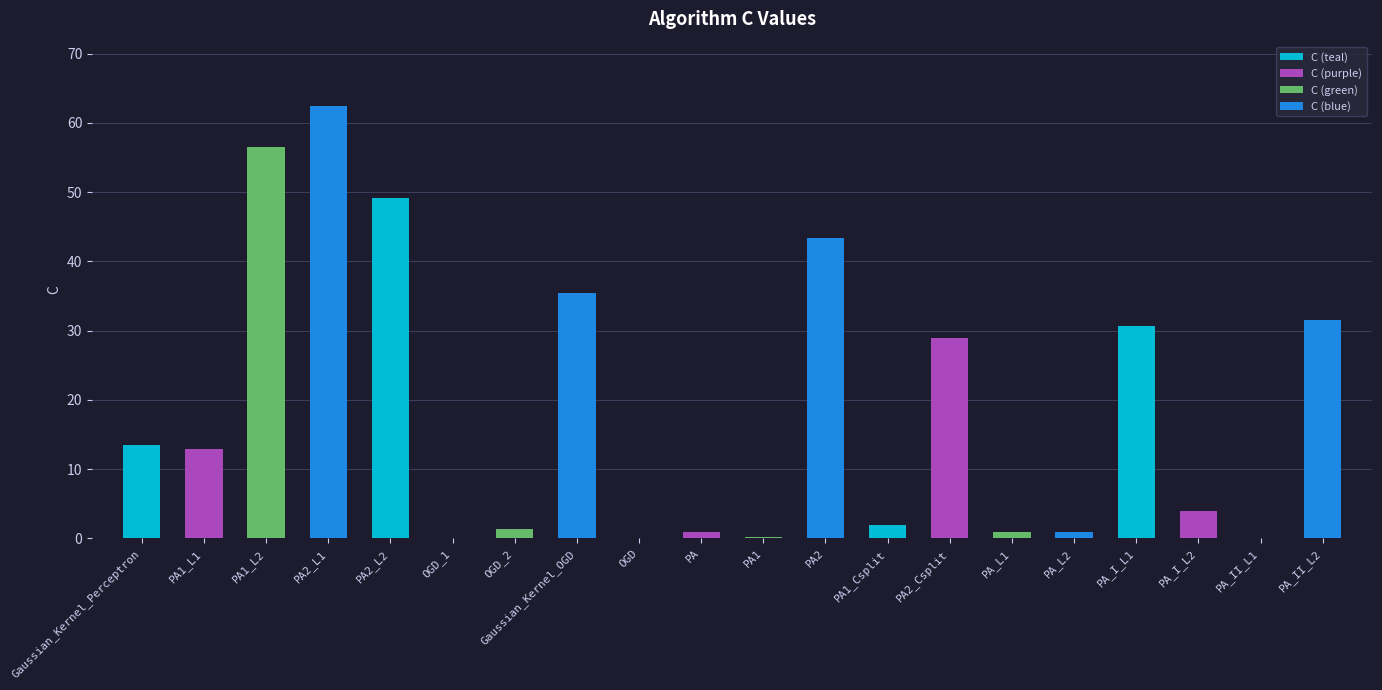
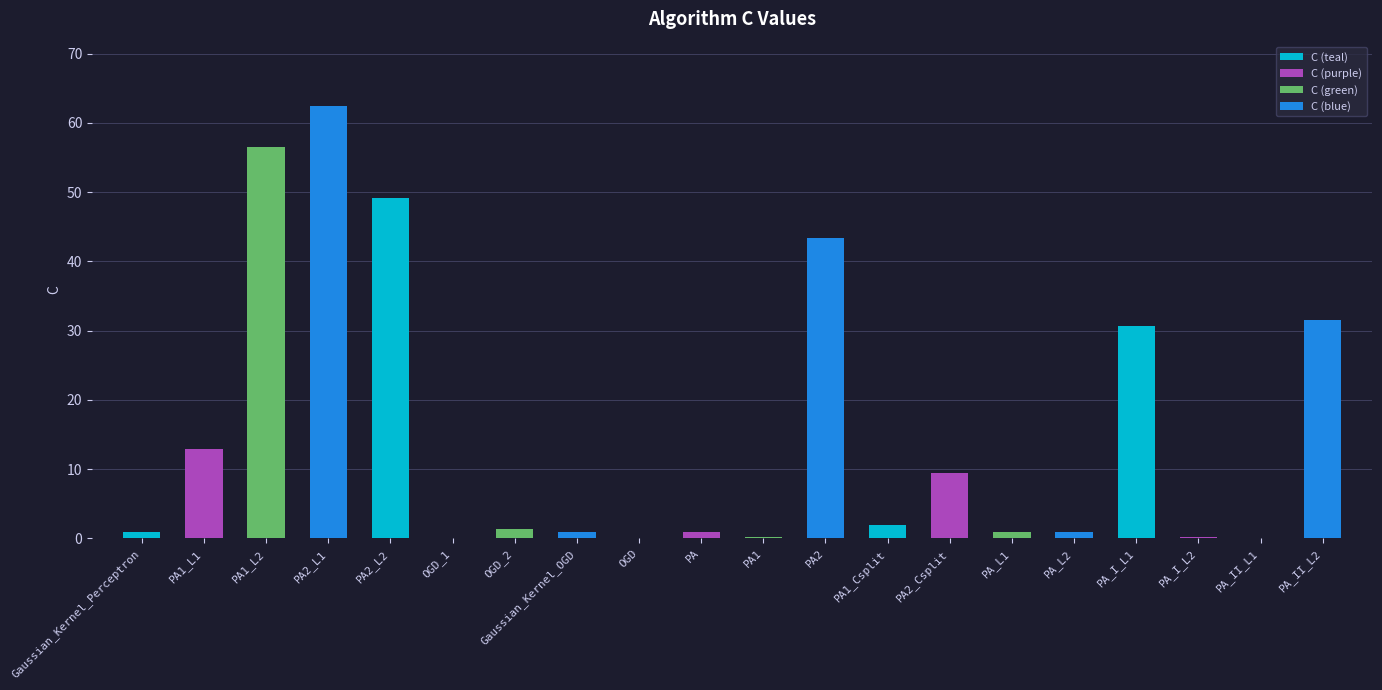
Gaussian_Kernel_Perceptron: 14 -> 1
Gaussian_Kernel_OGD: 36 -> 1
PA2_Csplit: 29 -> 9
PA_I_L2: 4 -> 0
